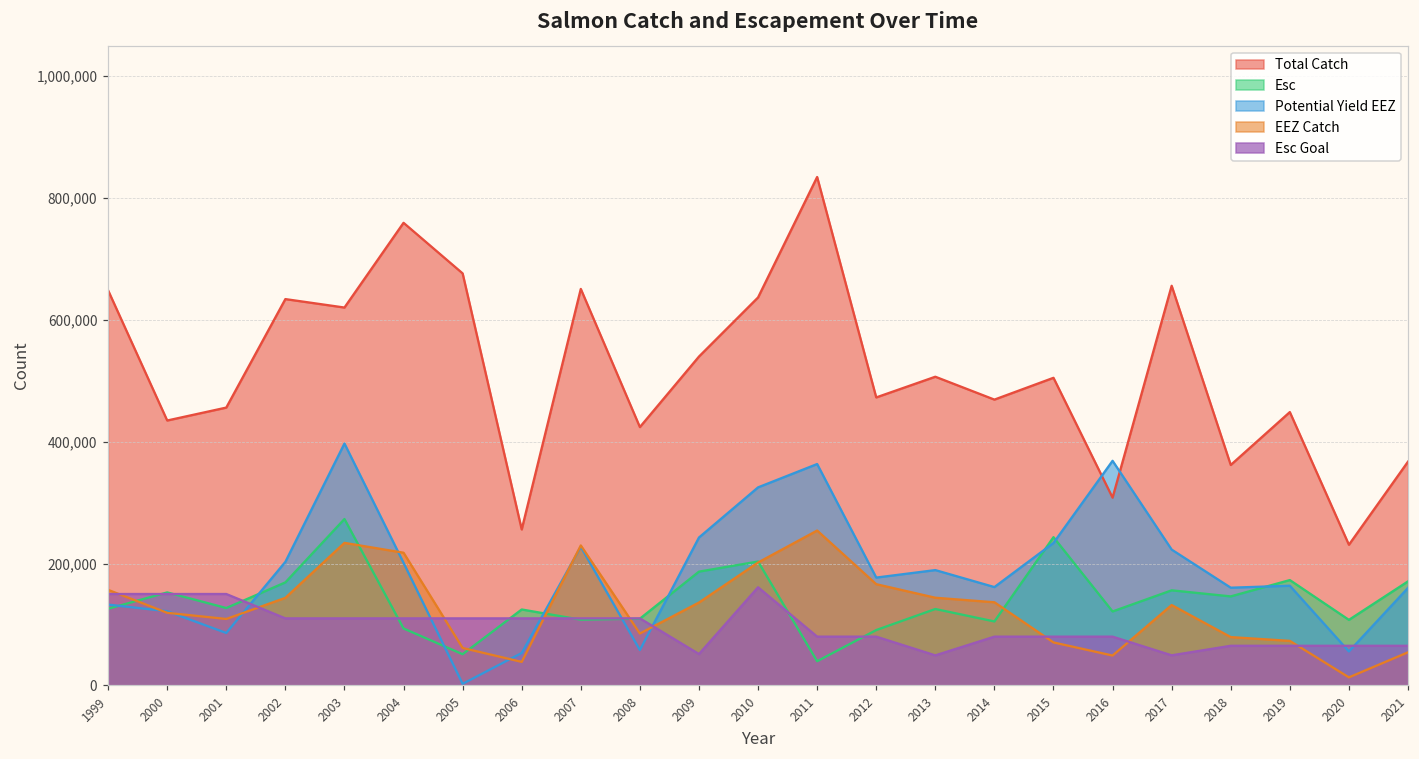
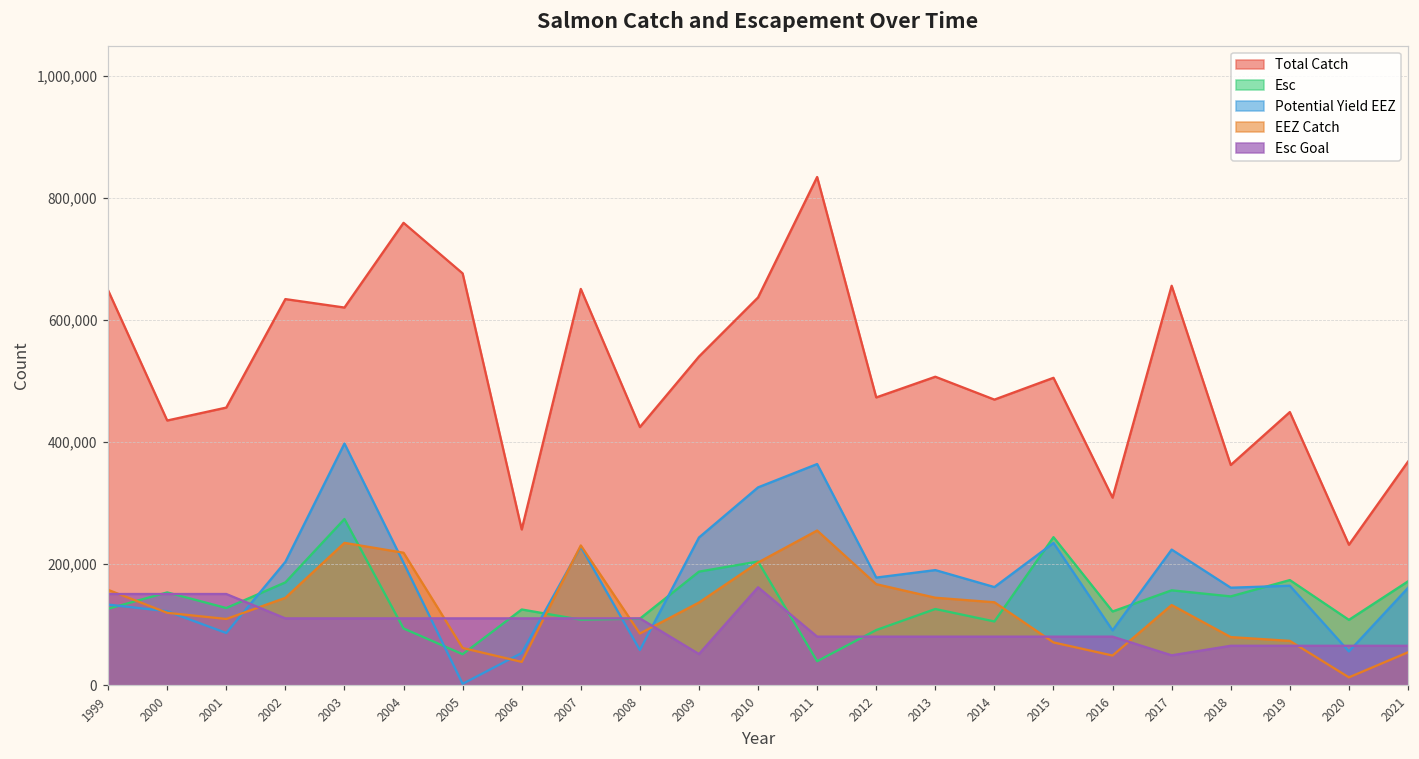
Esc Goal, 2013: 50,000 -> 80,000
Potential Yield EEZ, 2016: 370,000 -> 90,000
